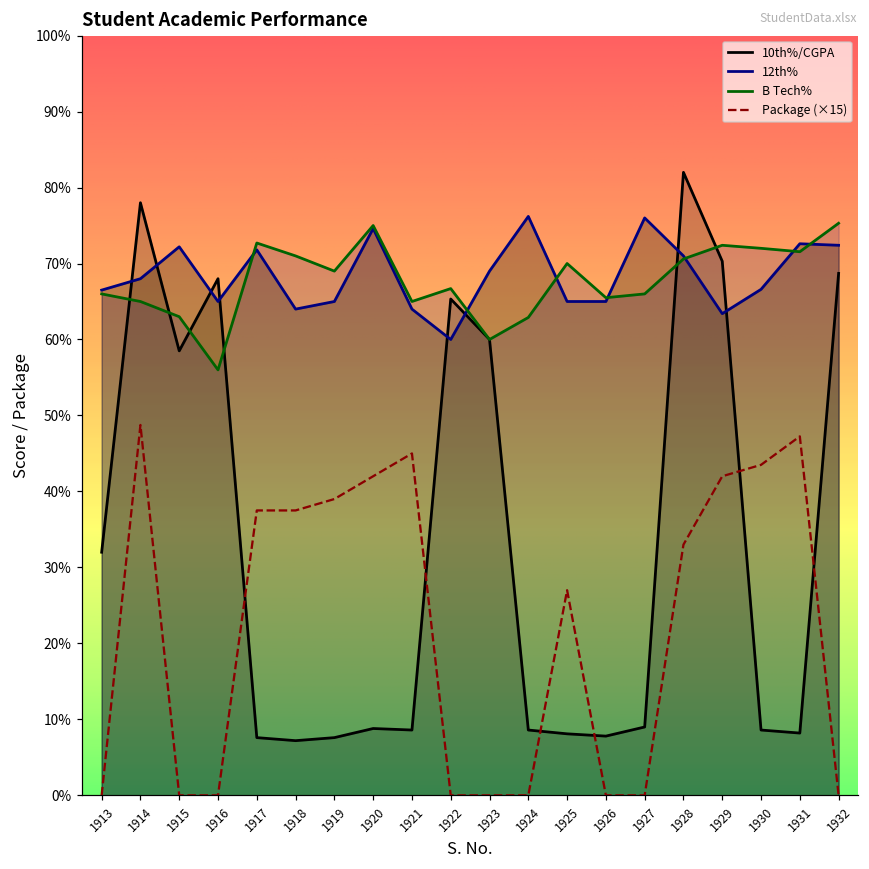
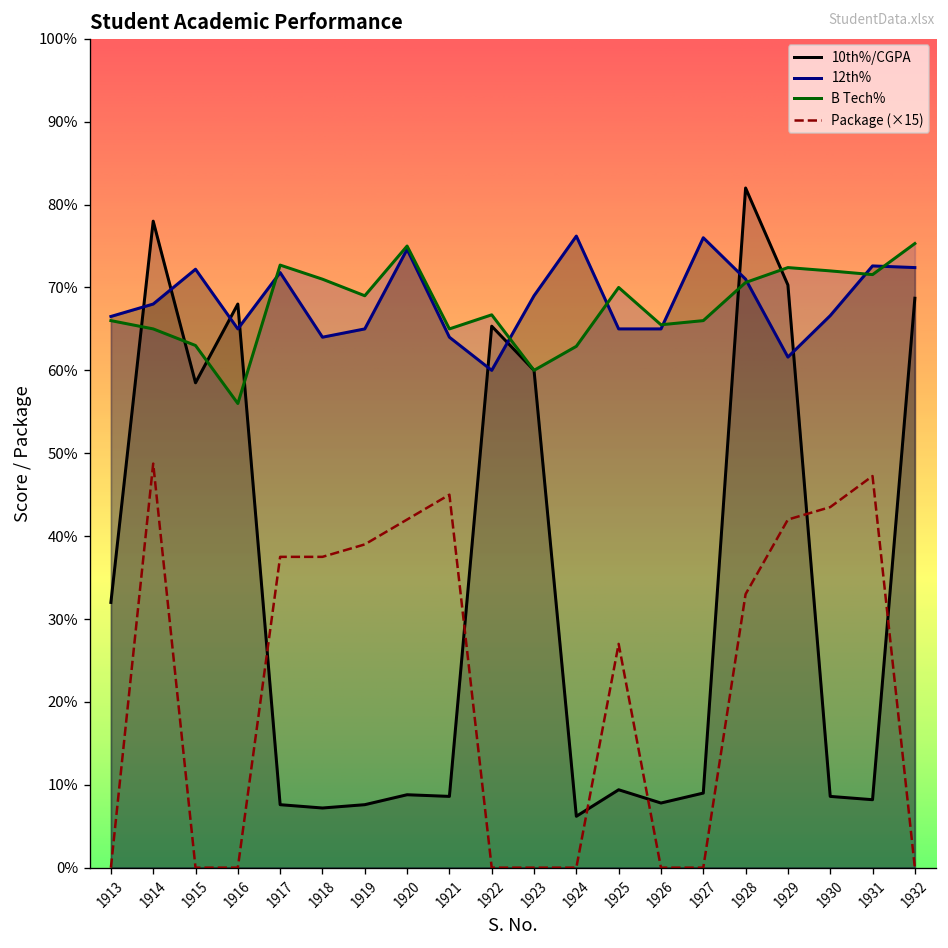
10th%/CGPA, 1924: 9% -> 6%
10th%/CGPA, 1925: 8% -> 9%
12th%, 1929: 63% -> 62%
